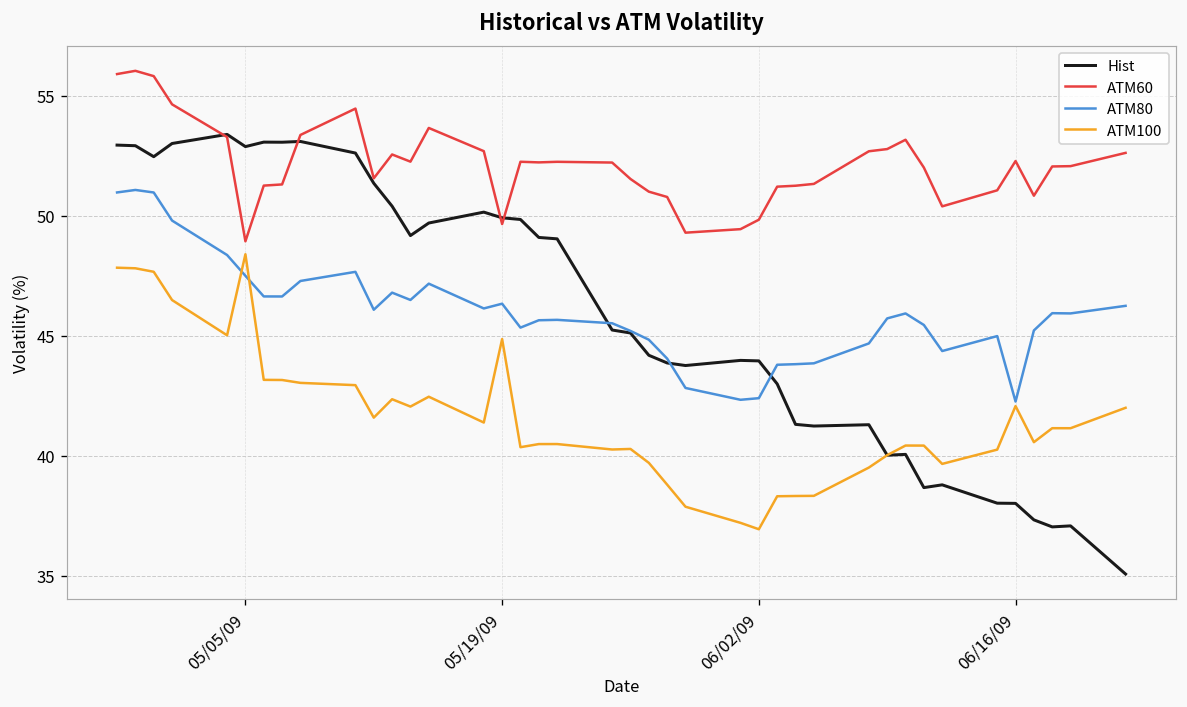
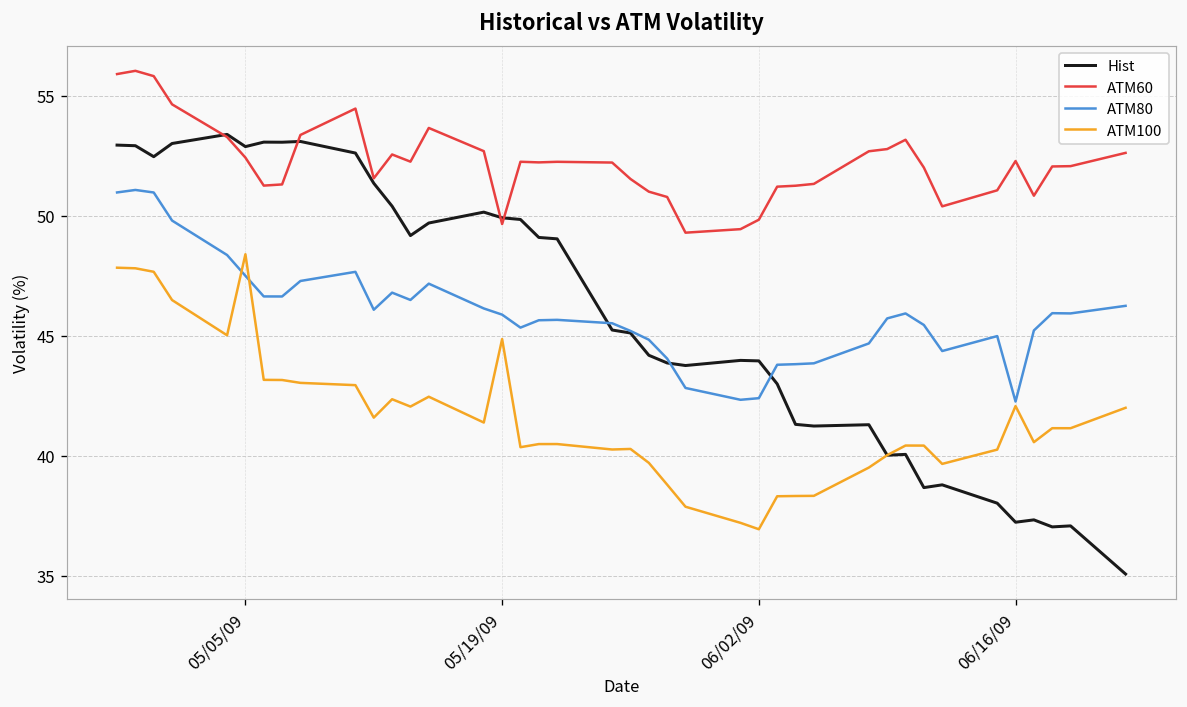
ATM60, 05/05/09: 48.9 -> 52.4
ATM80, 05/19/09: 46.3 -> 45.9
Hist, 06/16/09: 38.0 -> 37.2
